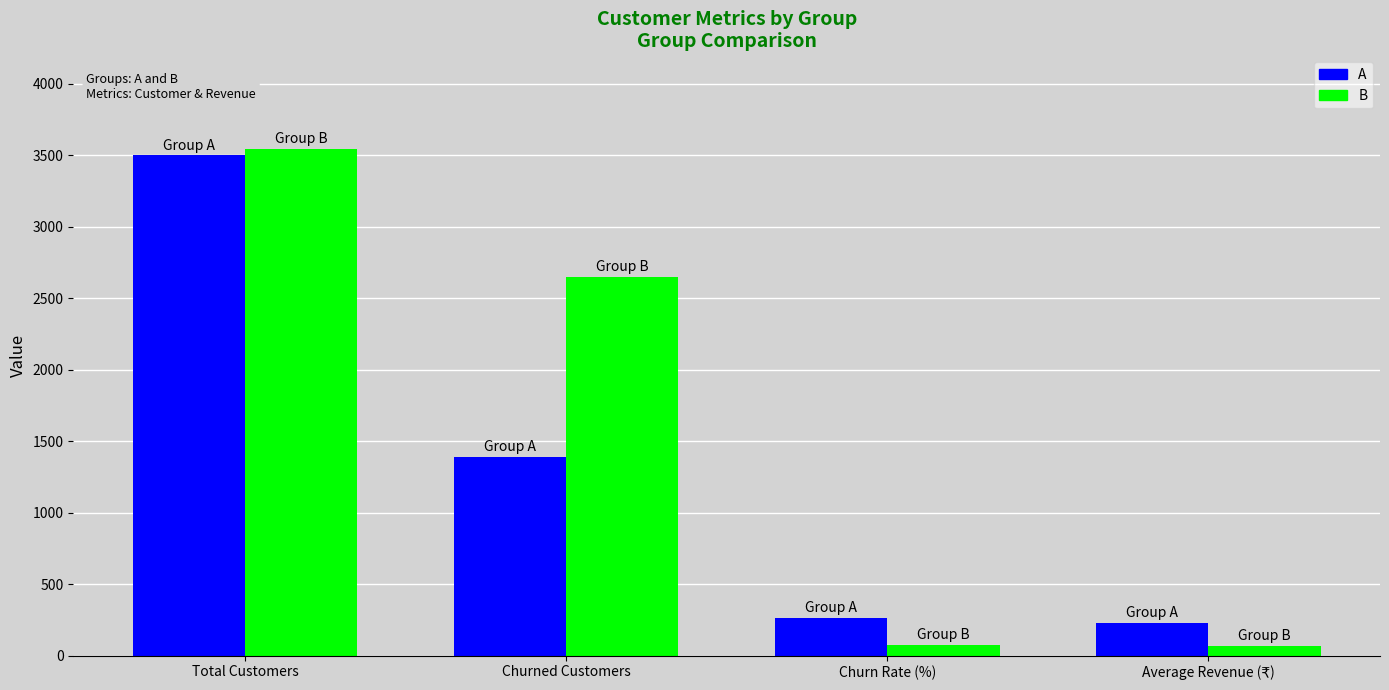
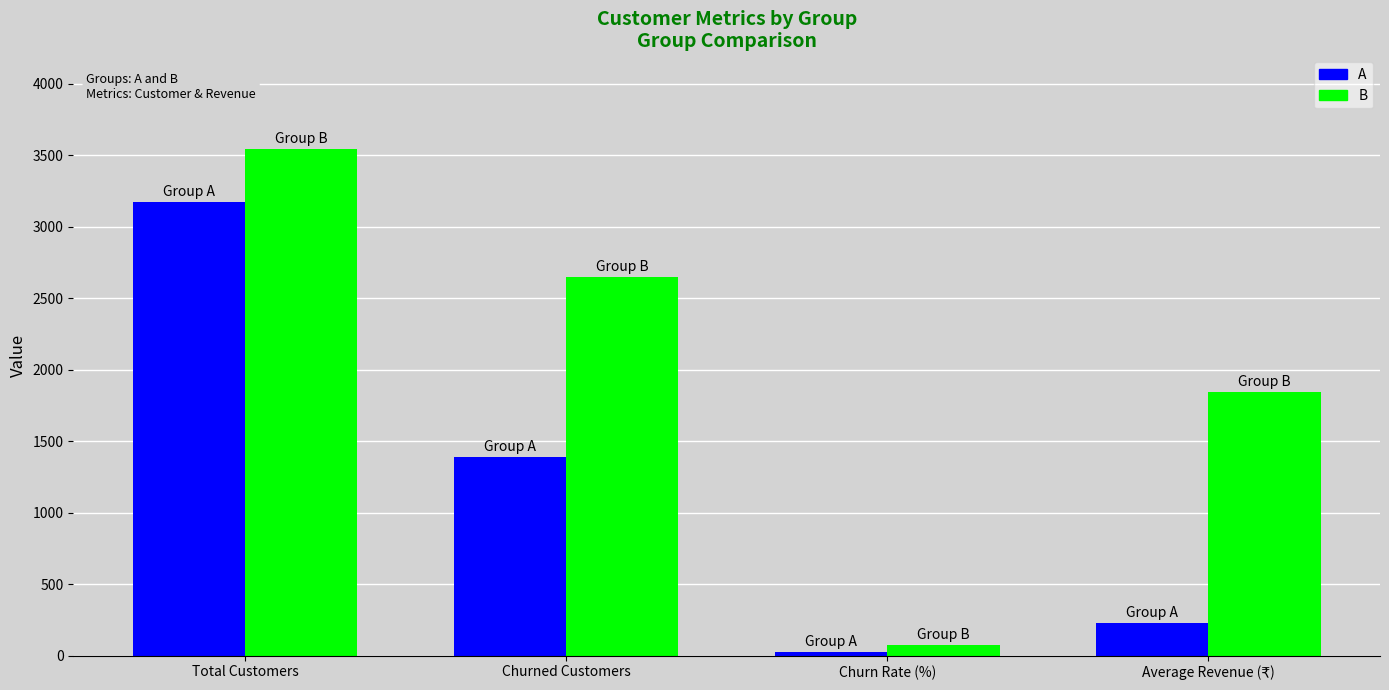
A, Total Customers: 3500 -> 3170
A, Churn Rate (%): 260 -> 30
B, Average Revenue (₹): 70 -> 1840
